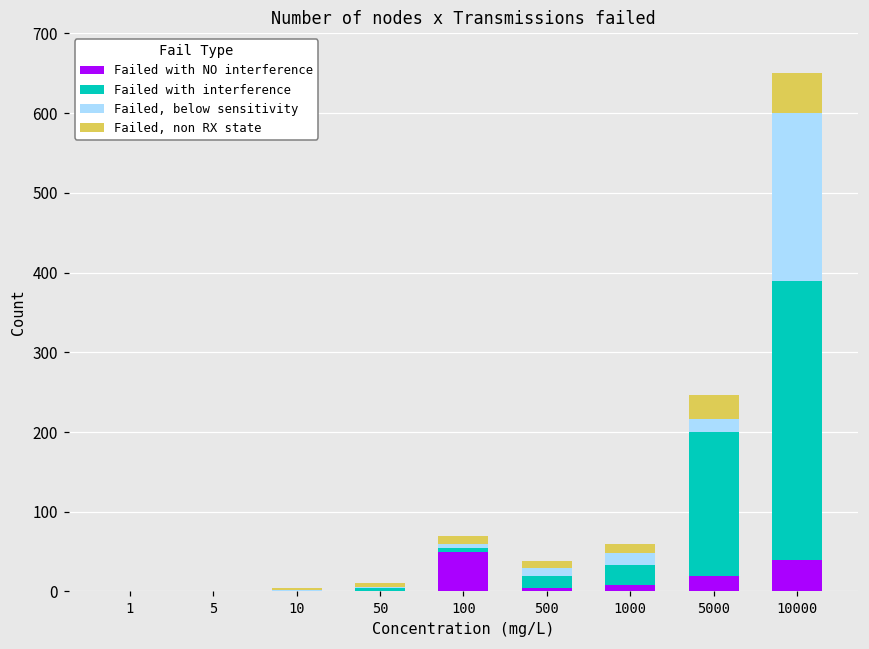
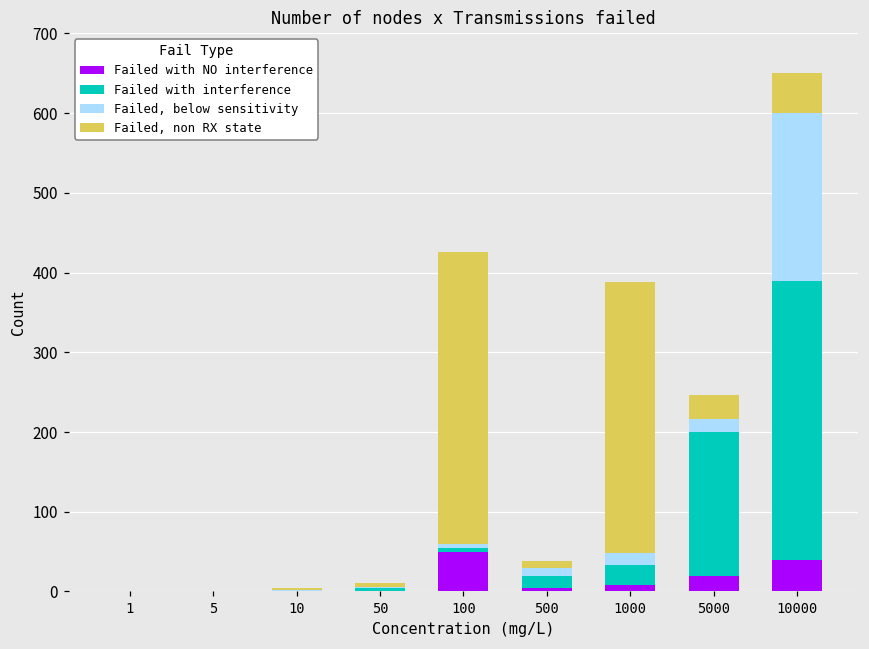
Failed, non RX state, 100: 10 -> 370
Failed, non RX state, 1000: 10 -> 340
